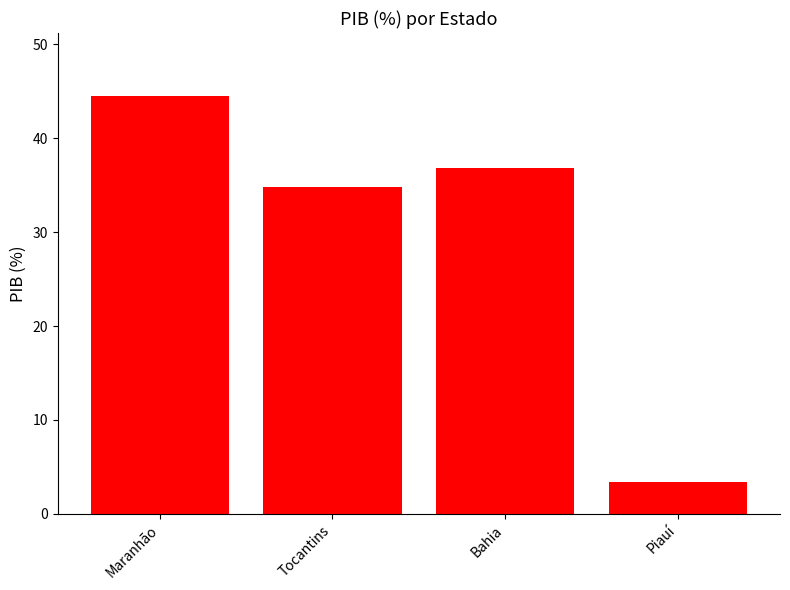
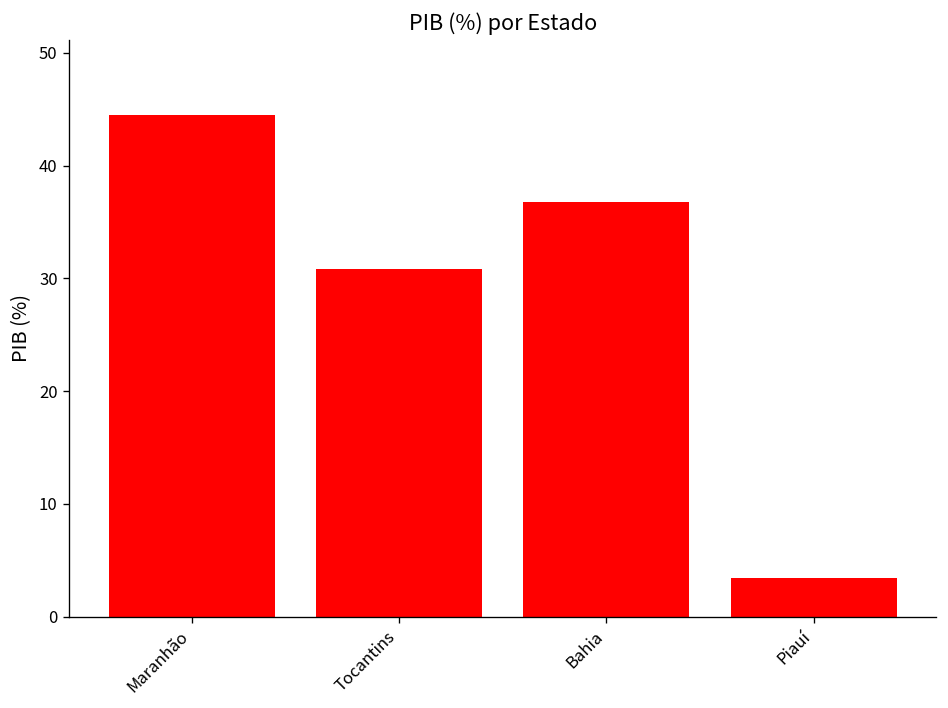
Tocantins: 35 -> 31
